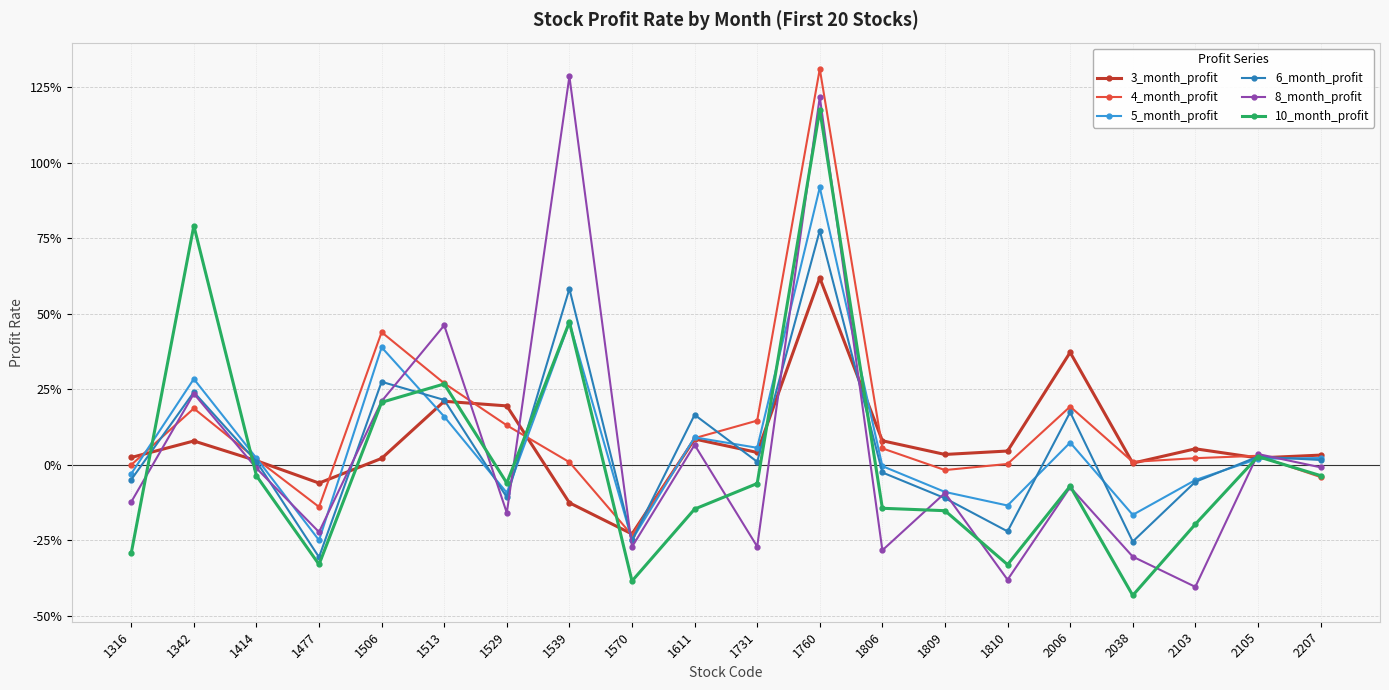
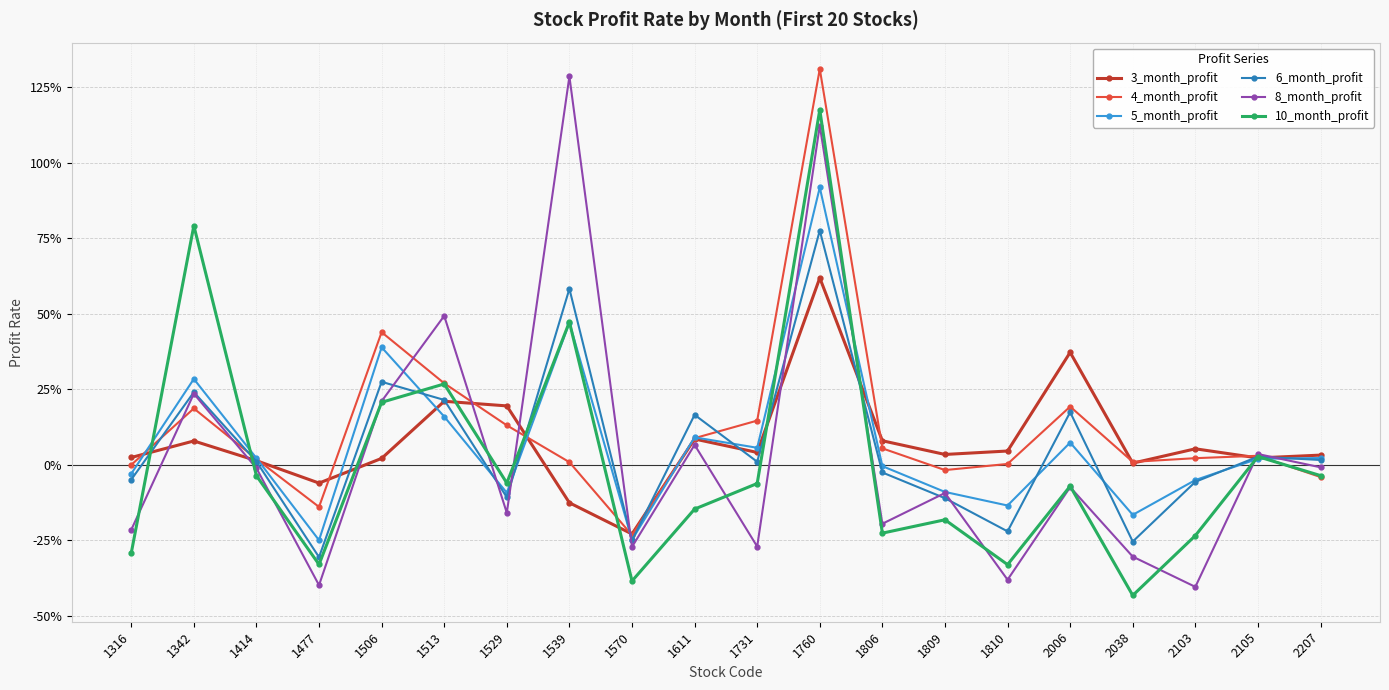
8_month_profit, 1316: -12% -> -22%
8_month_profit, 1477: -22% -> -40%
8_month_profit, 1513: 46% -> 49%
8_month_profit, 1760: 122% -> 112%
8_month_profit, 1806: -28% -> -19%
10_month_profit, 1806: -14% -> -23%
10_month_profit, 1809: -15% -> -18%
10_month_profit, 2103: -20% -> -23%
